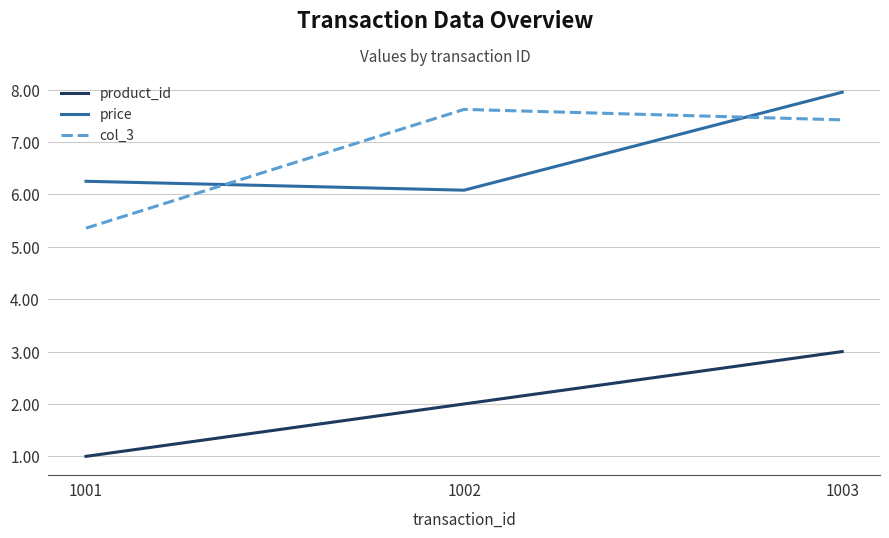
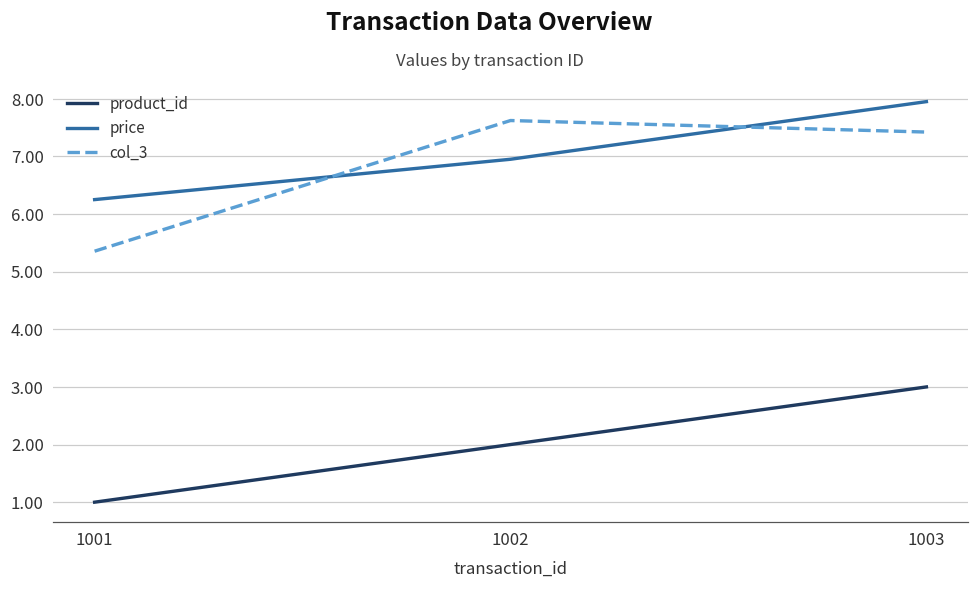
price, 1002: 6.1 -> 7.0
